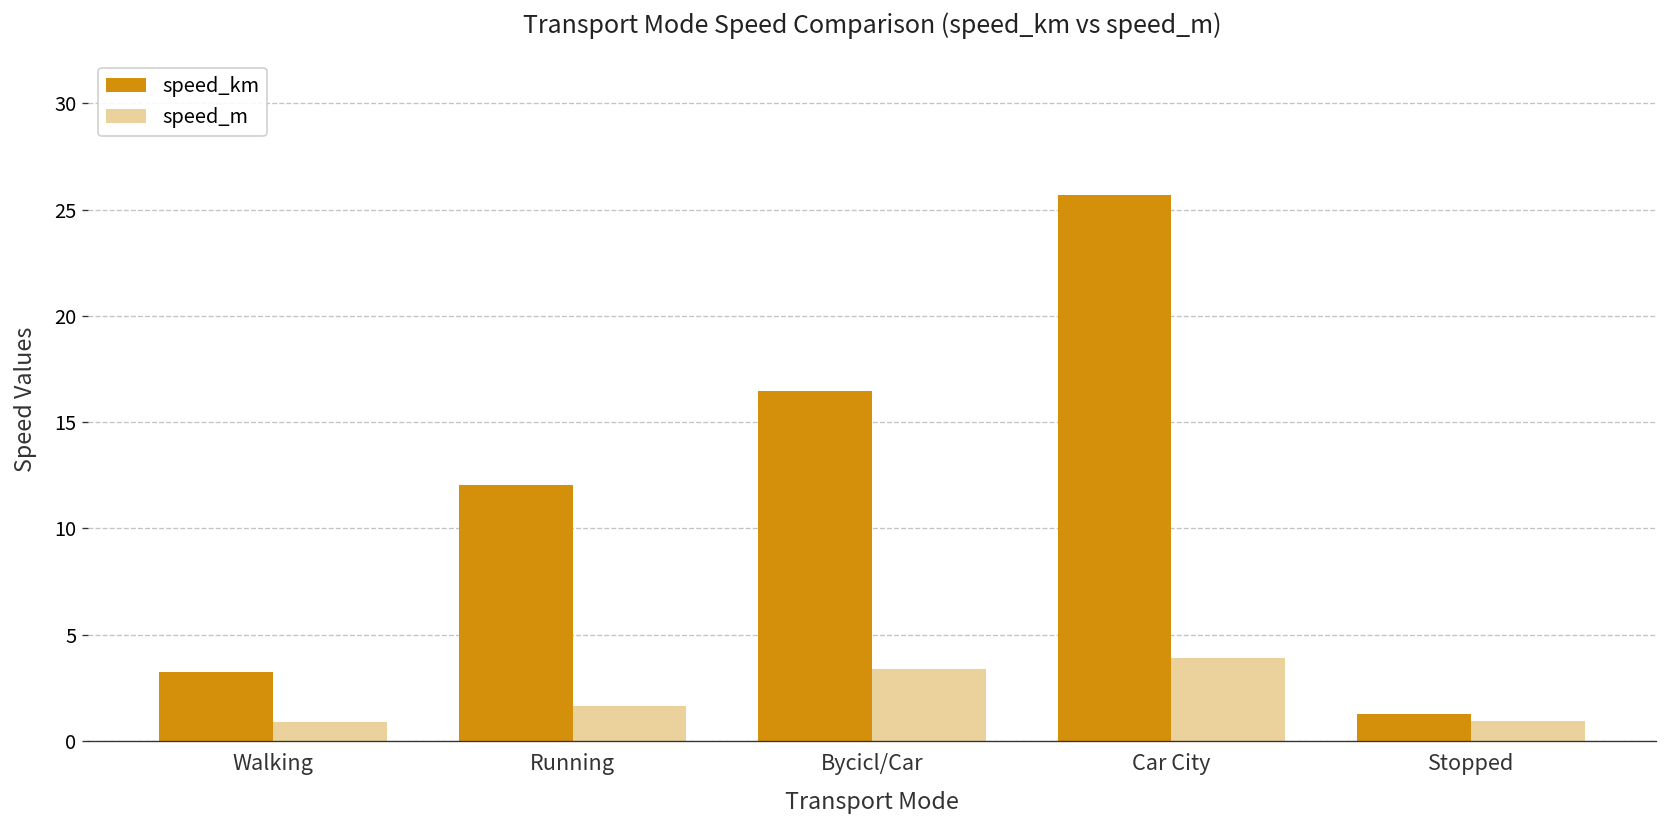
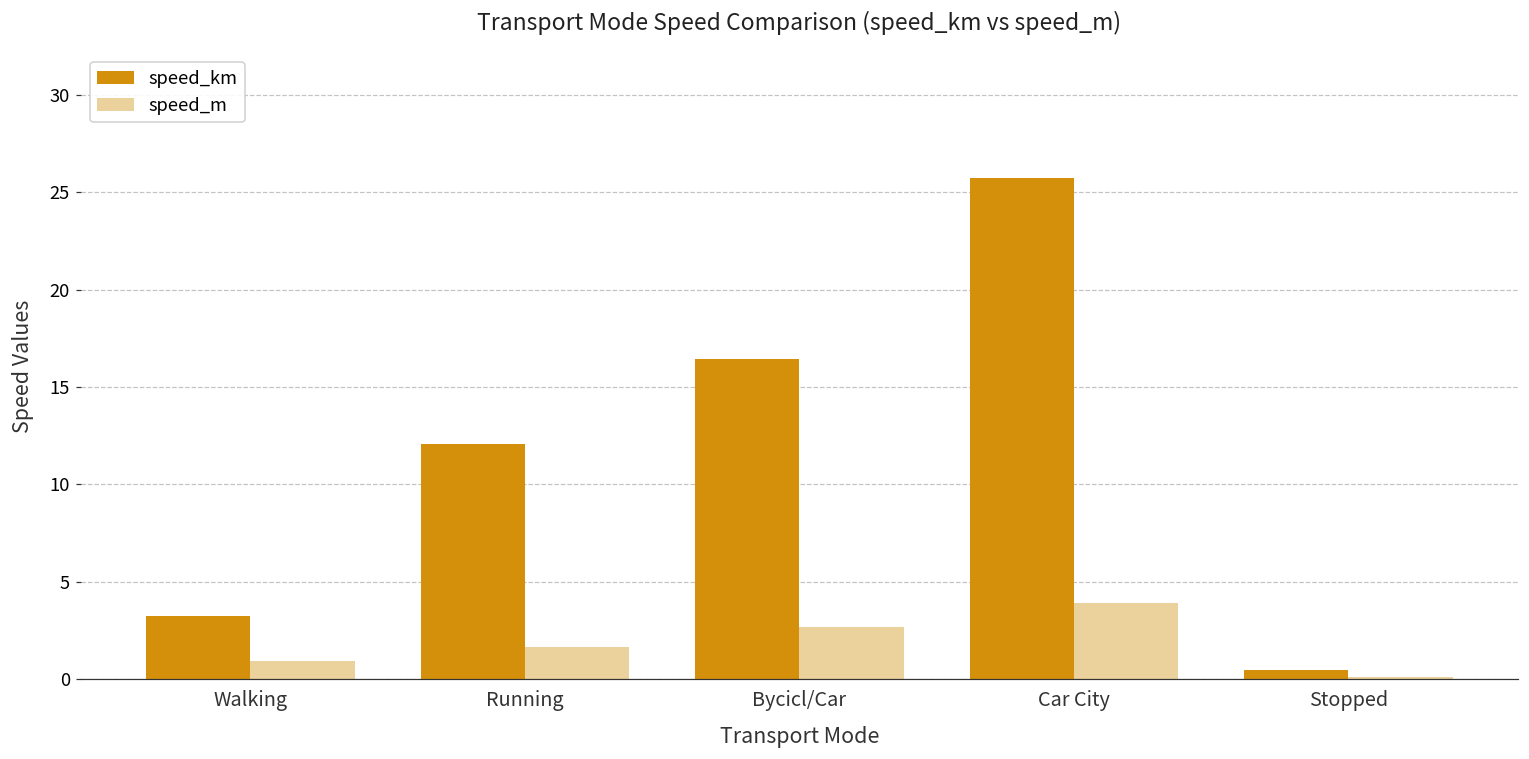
speed_m, Bycicl/Car: 3.4 -> 2.7
speed_km, Stopped: 1.3 -> 0.5
speed_m, Stopped: 1.0 -> 0.1
